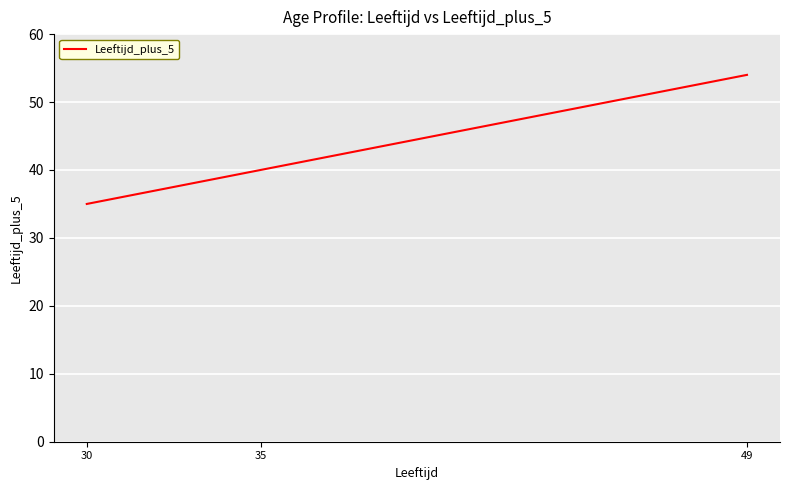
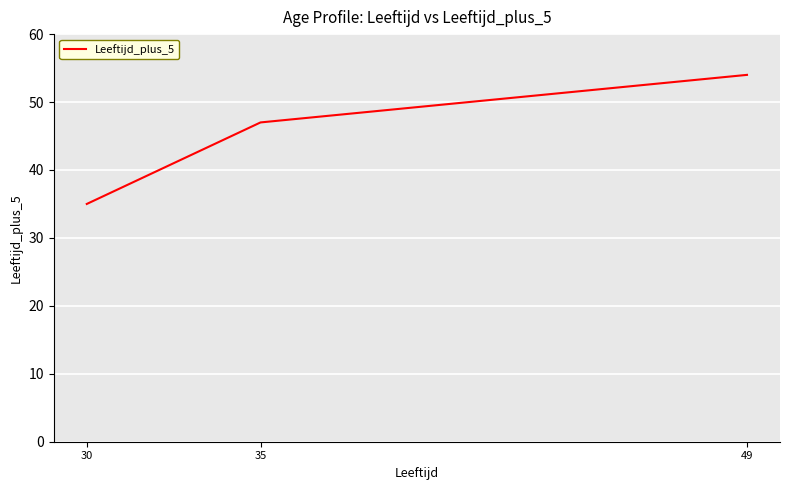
35: 40 -> 47
